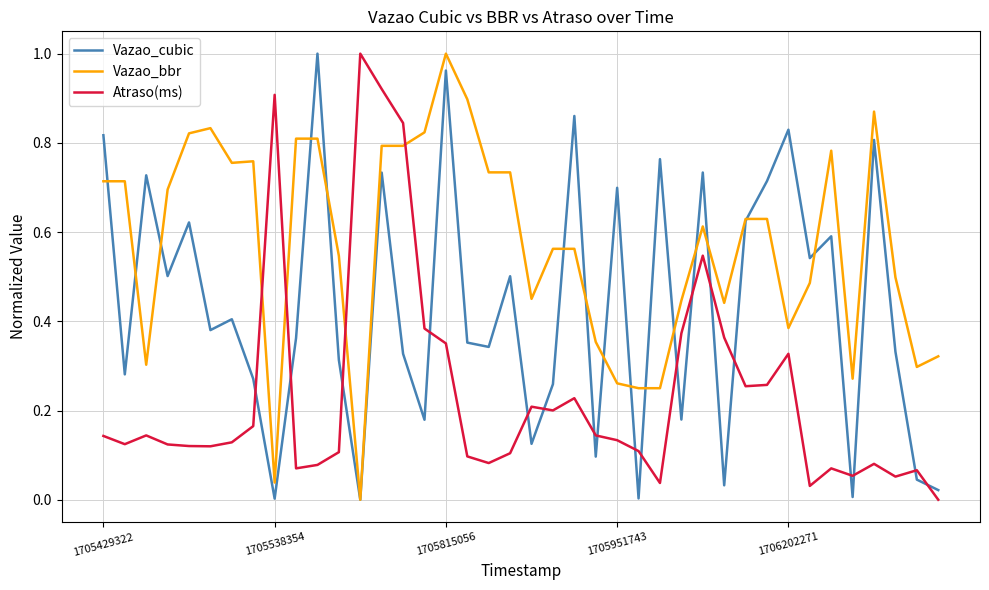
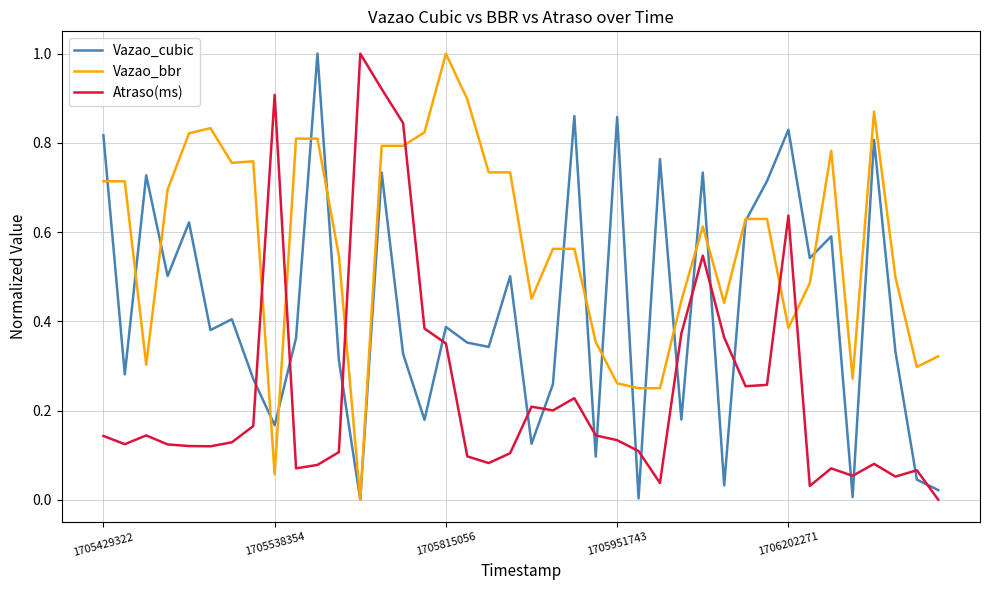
Vazao_cubic, 1705538354: 0.00 -> 0.17
Vazao_bbr, 1705538354: 0.04 -> 0.06
Vazao_cubic, 1705815056: 0.96 -> 0.39
Vazao_cubic, 1705951743: 0.70 -> 0.86
Atraso(ms), 1706202271: 0.33 -> 0.64
